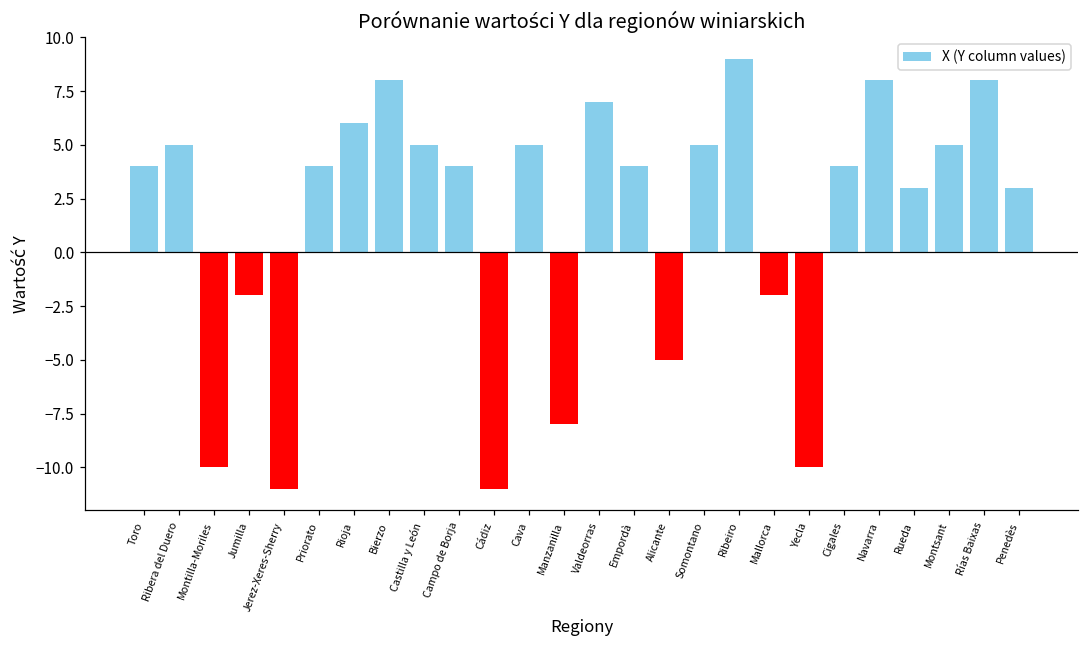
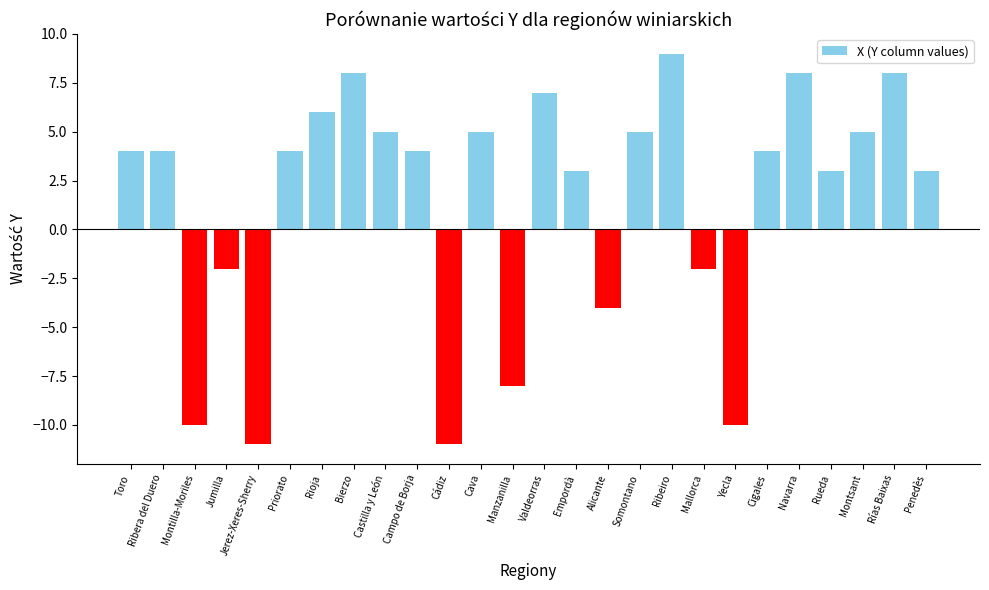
Ribera del Duero: 5 -> 4
Empordà: 4 -> 3
Alicante: -5 -> -4
